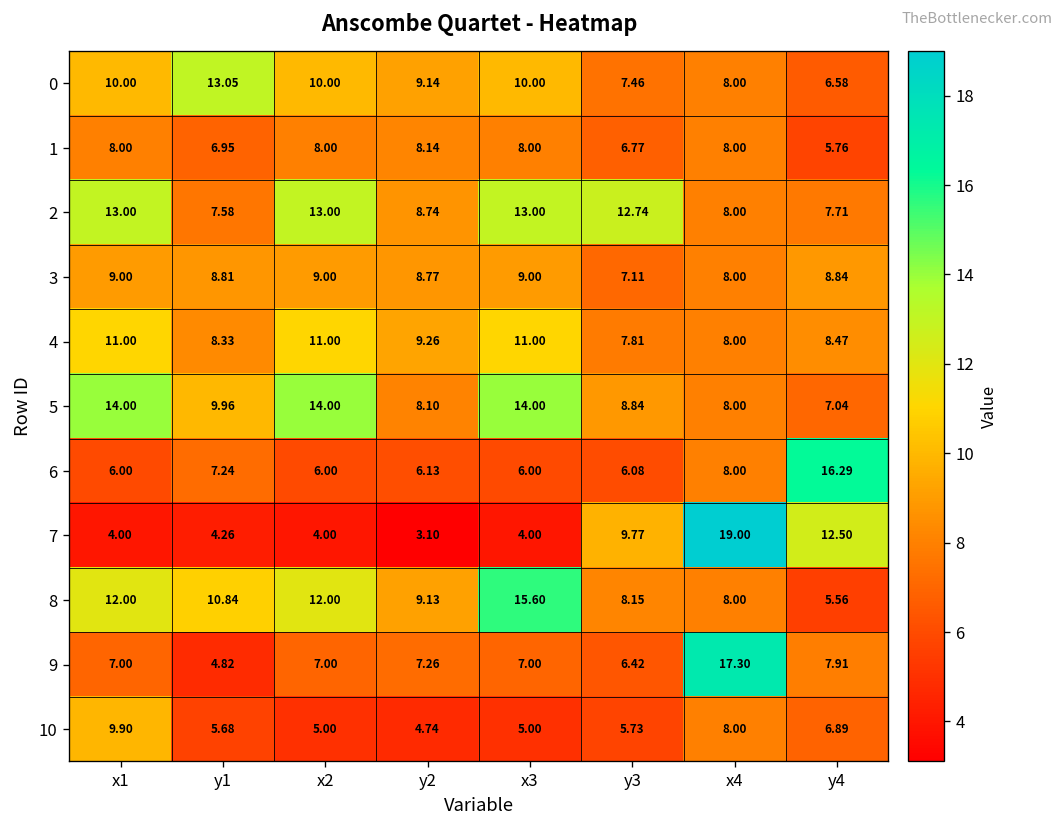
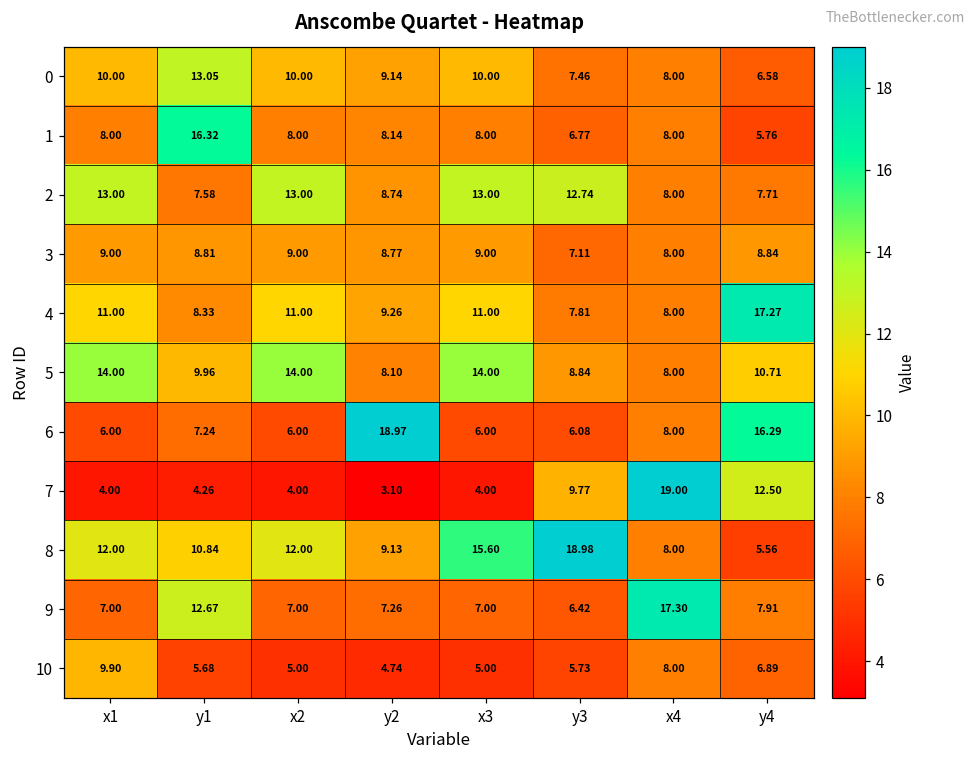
1, y1: 6.95 -> 16.32
4, y4: 8.47 -> 17.27
5, y4: 7.04 -> 10.71
6, y2: 6.13 -> 18.97
8, y3: 8.15 -> 18.98
9, y1: 4.82 -> 12.67
